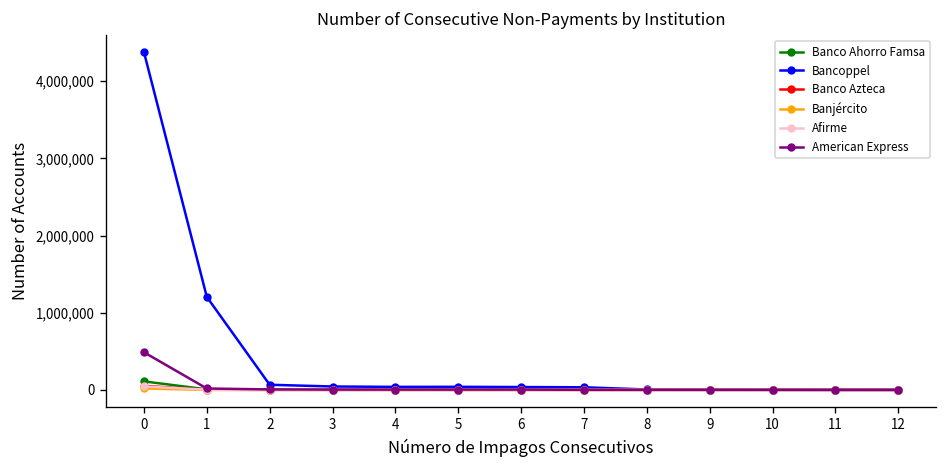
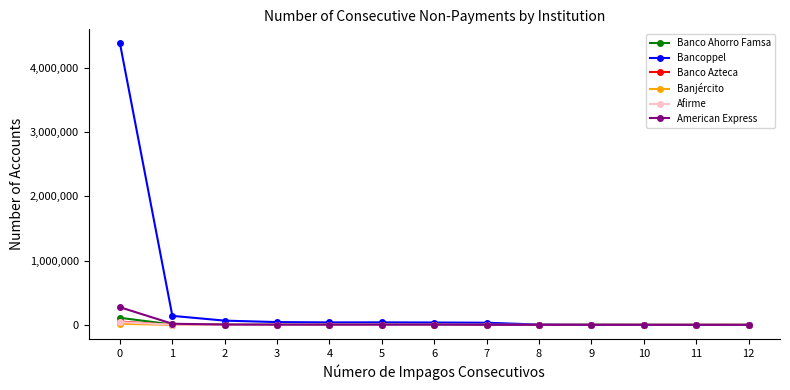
American Express, 0: 500,000 -> 300,000
Bancoppel, 1: 1,200,000 -> 100,000
